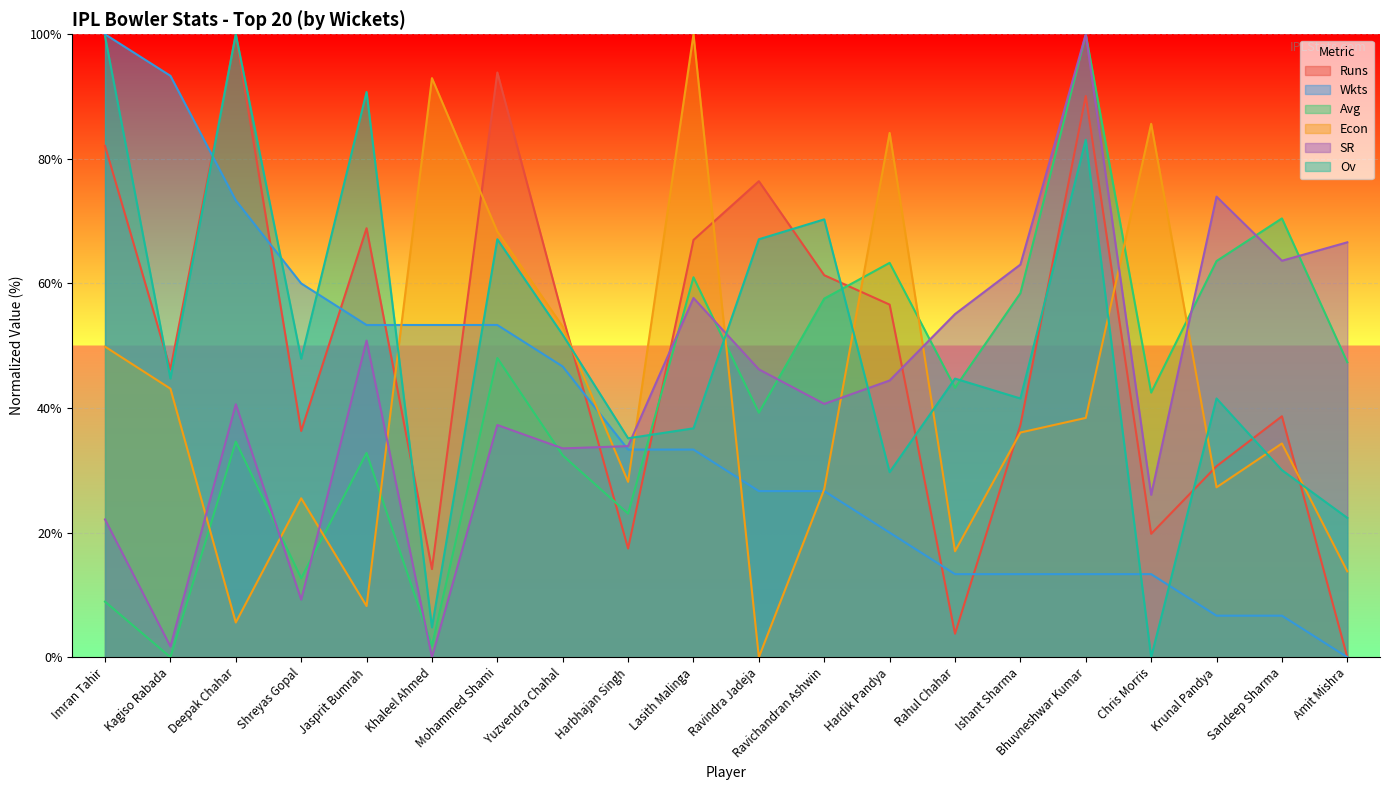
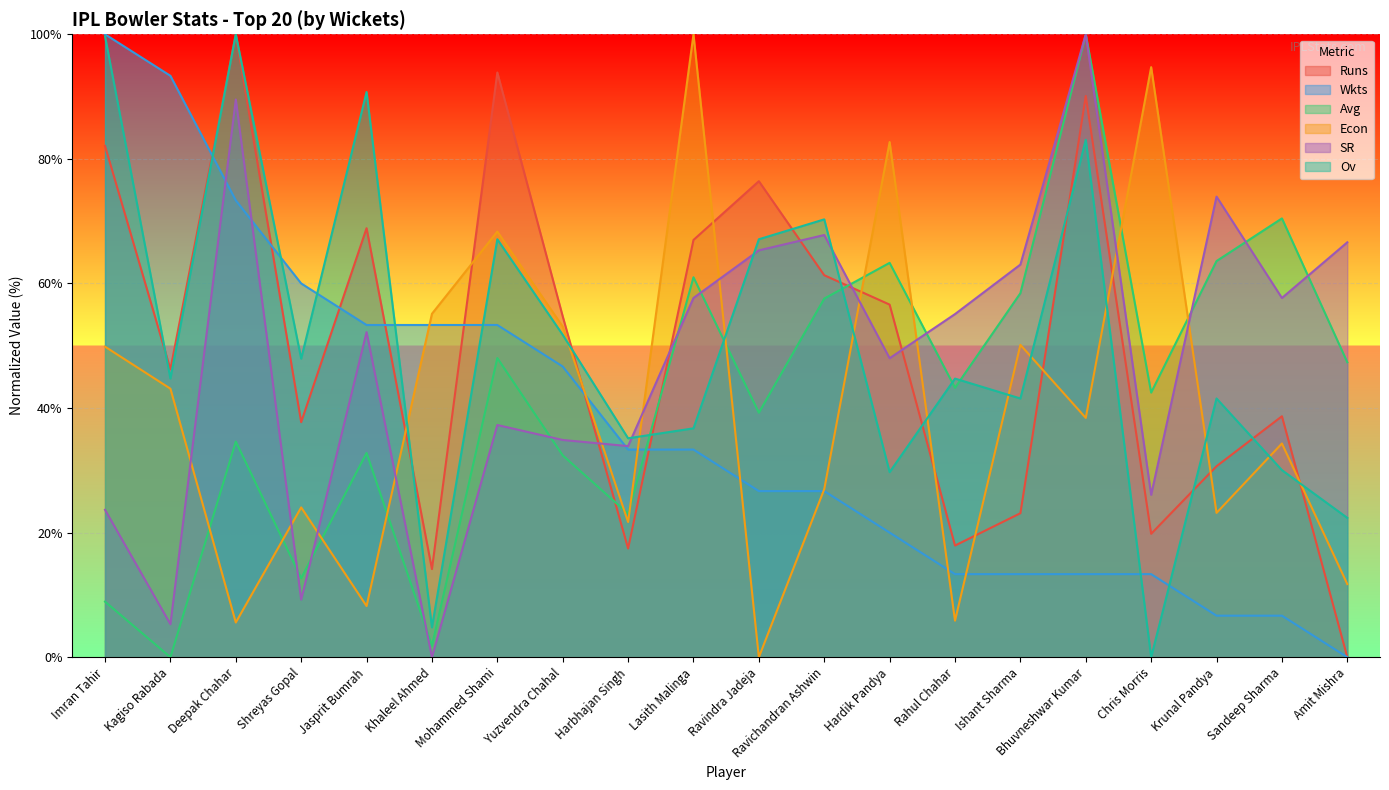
SR, Imran Tahir: 22% -> 24%
SR, Kagiso Rabada: 2% -> 5%
SR, Deepak Chahar: 41% -> 90%
Runs, Shreyas Gopal: 36% -> 38%
Econ, Shreyas Gopal: 26% -> 24%
SR, Jasprit Bumrah: 51% -> 52%
Econ, Khaleel Ahmed: 93% -> 55%
SR, Yuzvendra Chahal: 34% -> 35%
Econ, Harbhajan Singh: 28% -> 22%
SR, Ravindra Jadeja: 46% -> 65%
SR, Ravichandran Ashwin: 41% -> 68%
Econ, Hardik Pandya: 84% -> 83%
SR, Hardik Pandya: 44% -> 48%
Runs, Rahul Chahar: 4% -> 18%
Econ, Rahul Chahar: 17% -> 6%
Runs, Ishant Sharma: 37% -> 23%
Econ, Ishant Sharma: 36% -> 50%
Econ, Chris Morris: 86% -> 95%
Econ, Krunal Pandya: 27% -> 23%
SR, Sandeep Sharma: 64% -> 58%
Econ, Amit Mishra: 14% -> 12%
